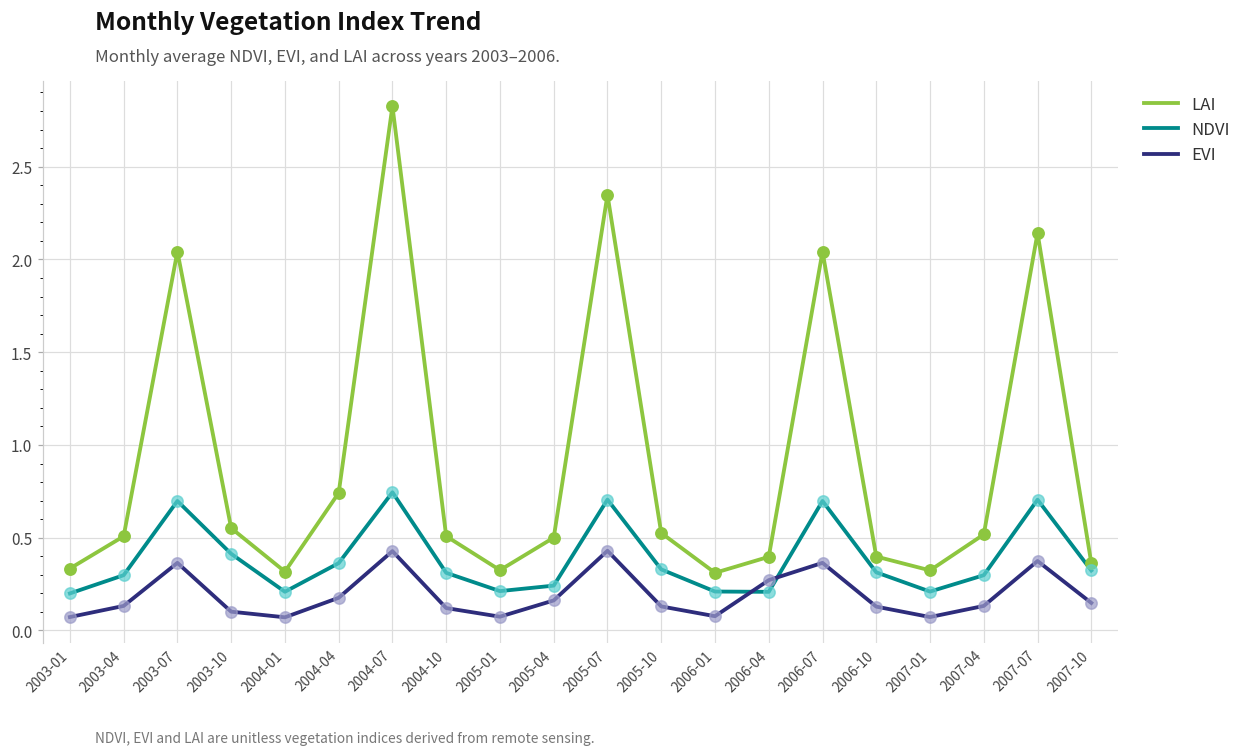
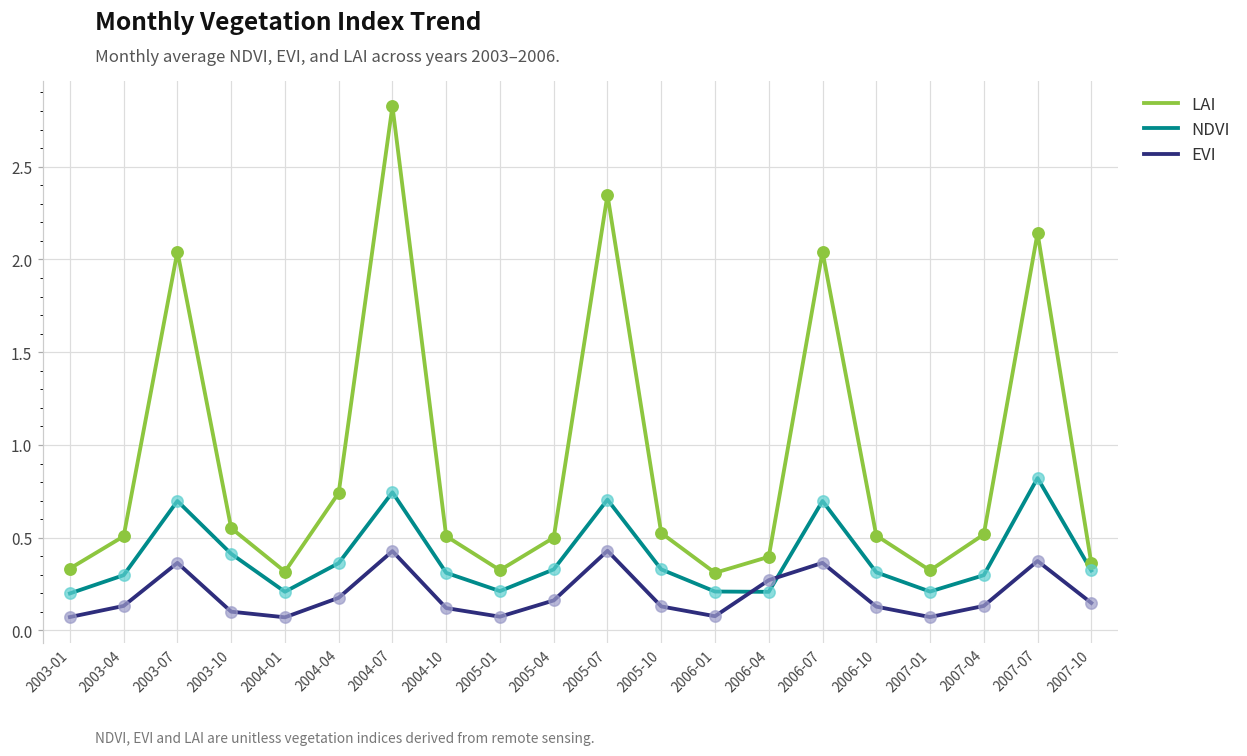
NDVI, 2005-04: 0.24 -> 0.33
LAI, 2006-10: 0.40 -> 0.51
NDVI, 2007-07: 0.70 -> 0.82
